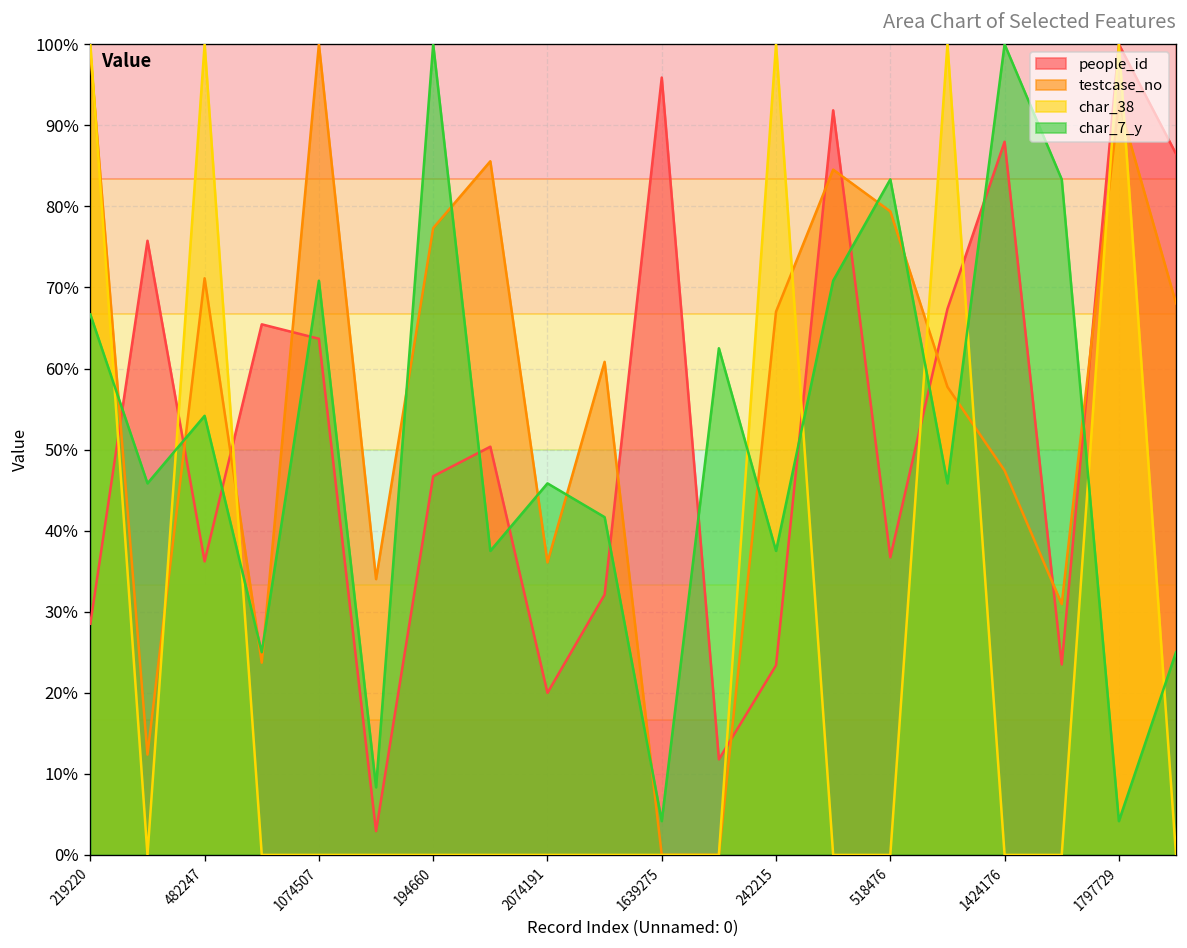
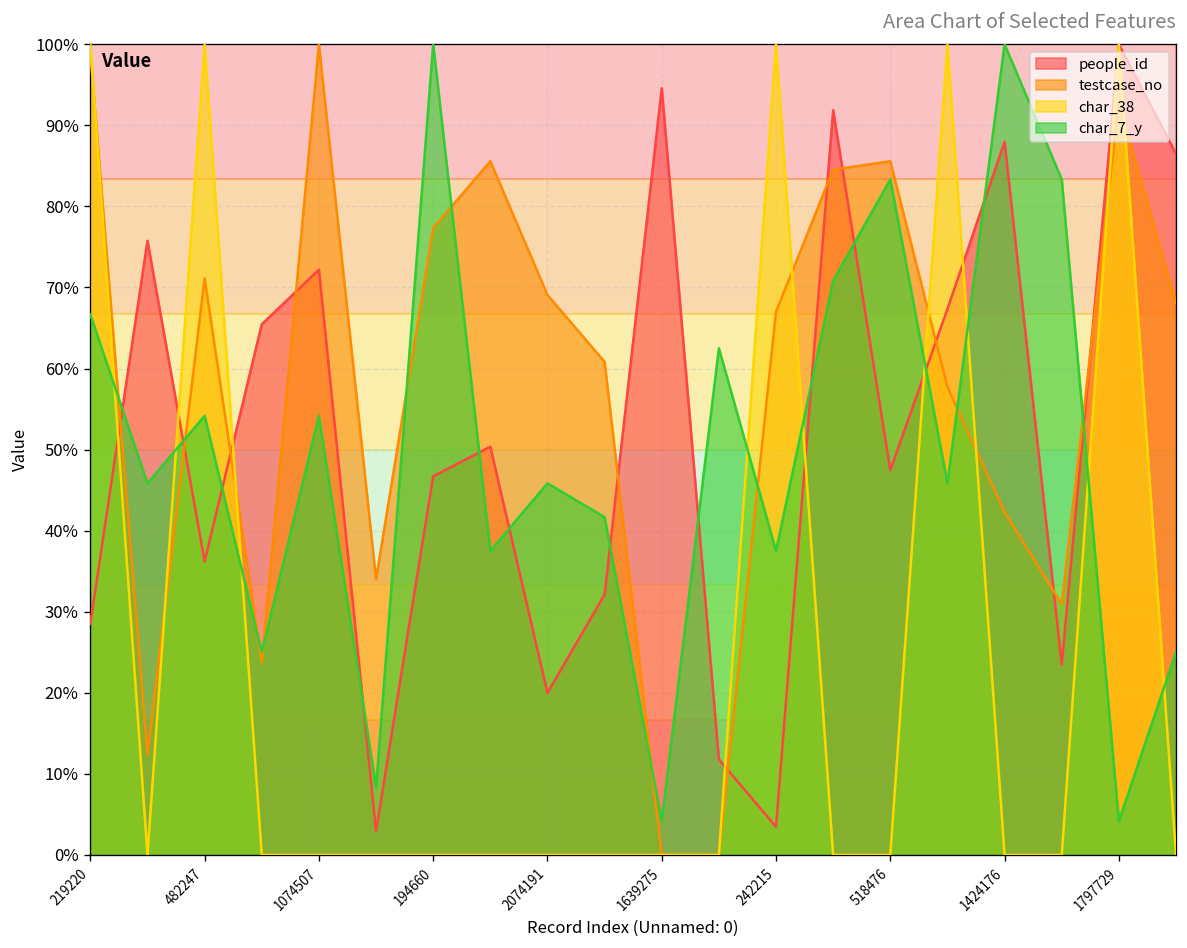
people_id, 1074507: 64% -> 72%
char_7_y, 1074507: 71% -> 54%
testcase_no, 2074191: 36% -> 69%
people_id, 1639275: 96% -> 95%
people_id, 242215: 23% -> 3%
people_id, 518476: 37% -> 47%
testcase_no, 518476: 79% -> 86%
testcase_no, 1424176: 47% -> 42%
